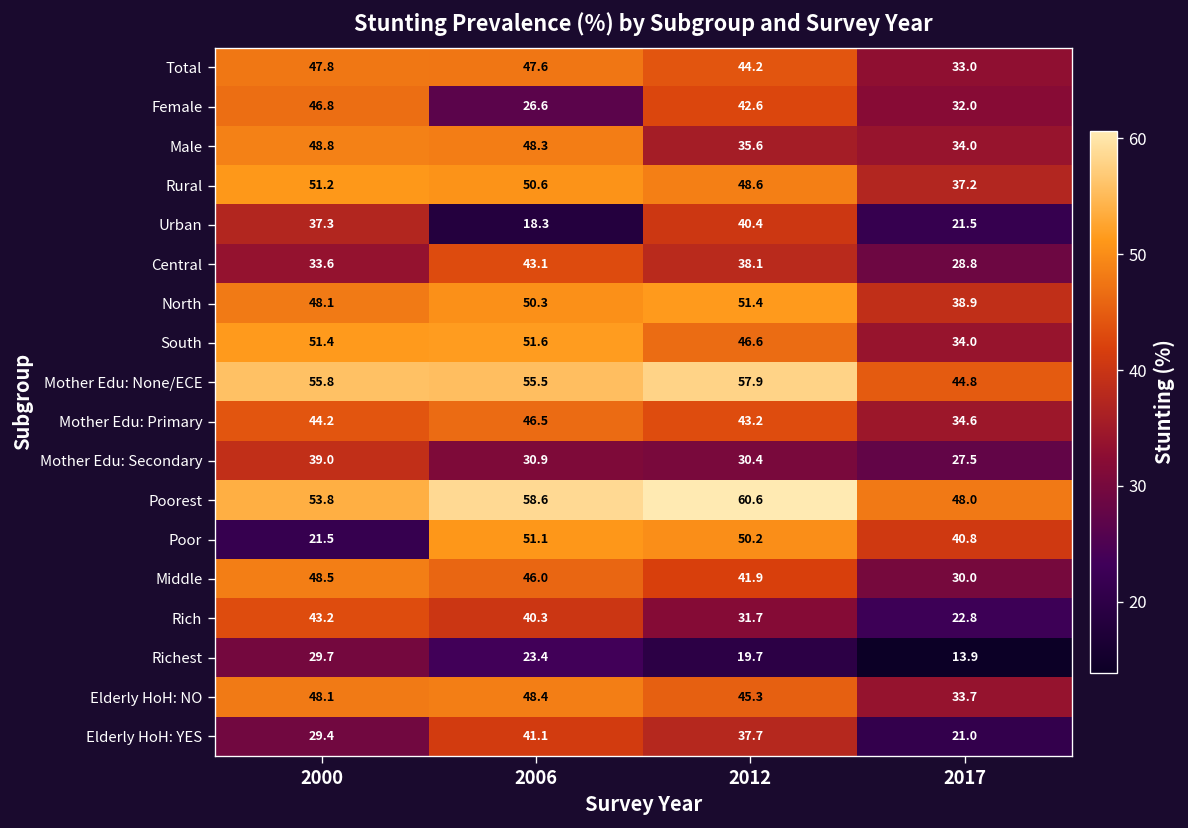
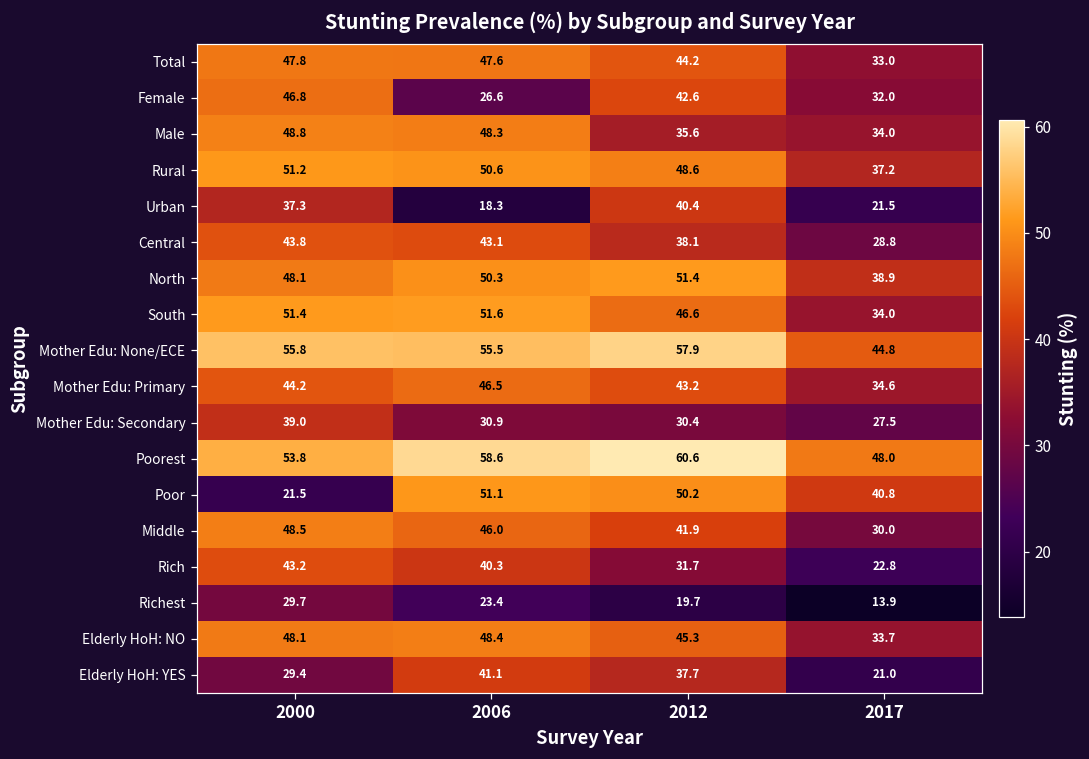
Central, 2000: 33.6 -> 43.8
